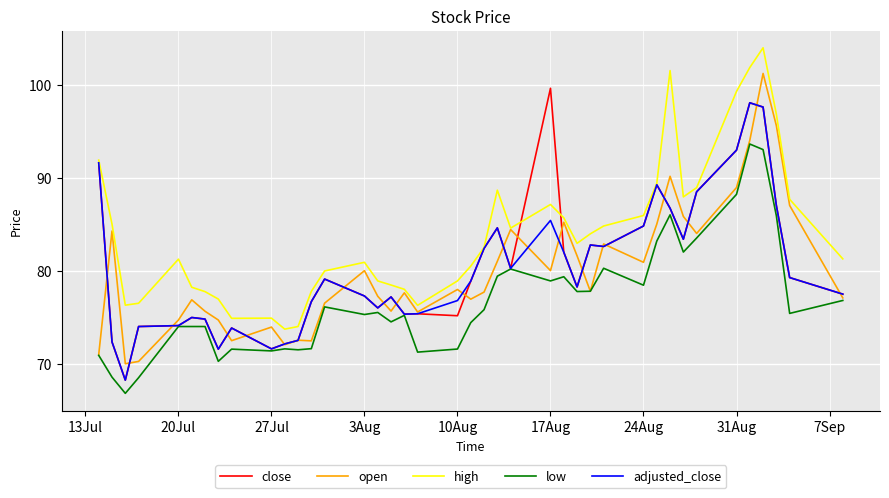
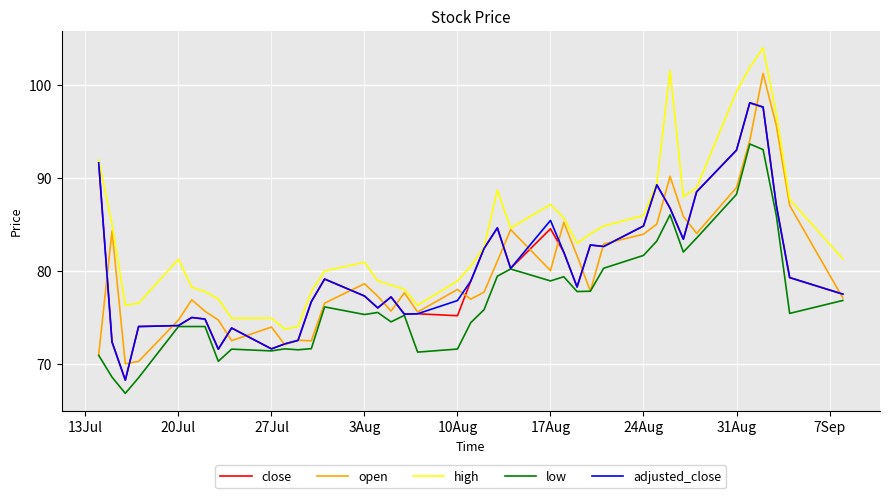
open, 3Aug: 80 -> 79
close, 17Aug: 100 -> 85
open, 24Aug: 81 -> 84
low, 24Aug: 78 -> 82
